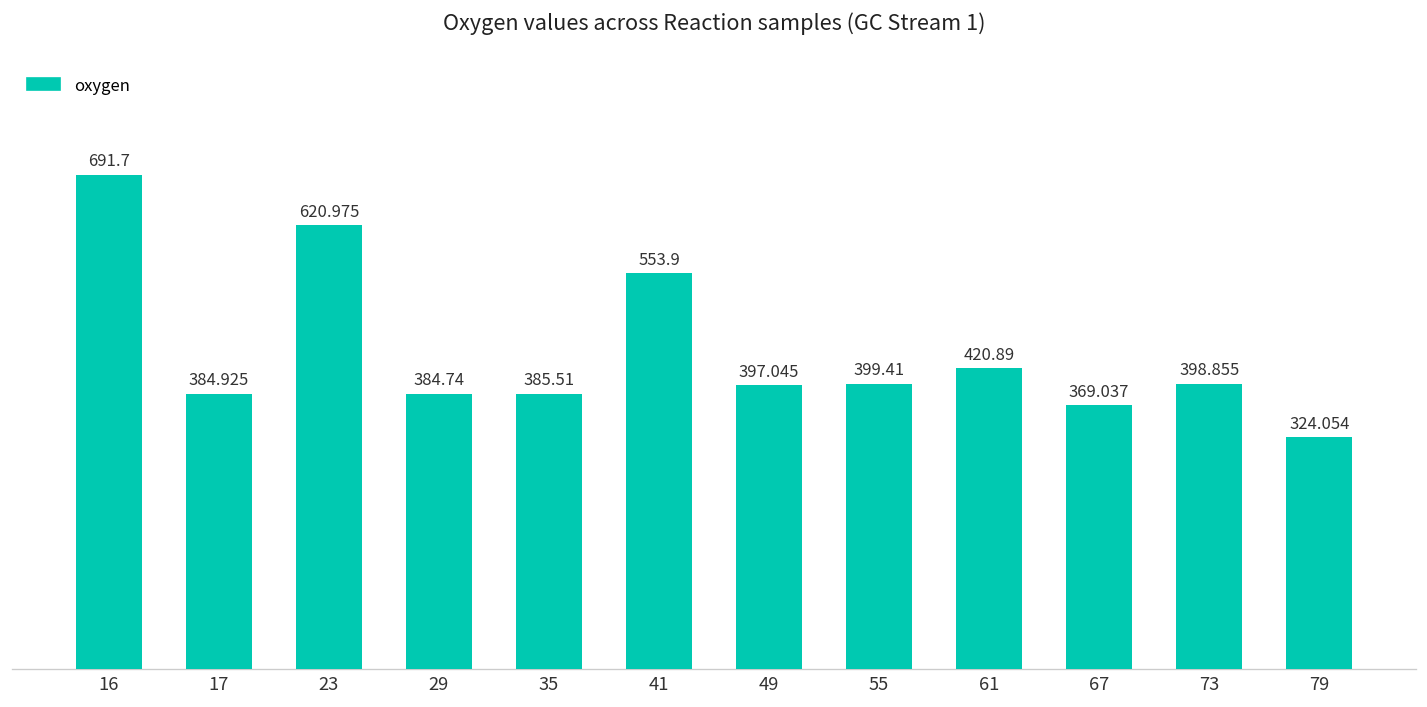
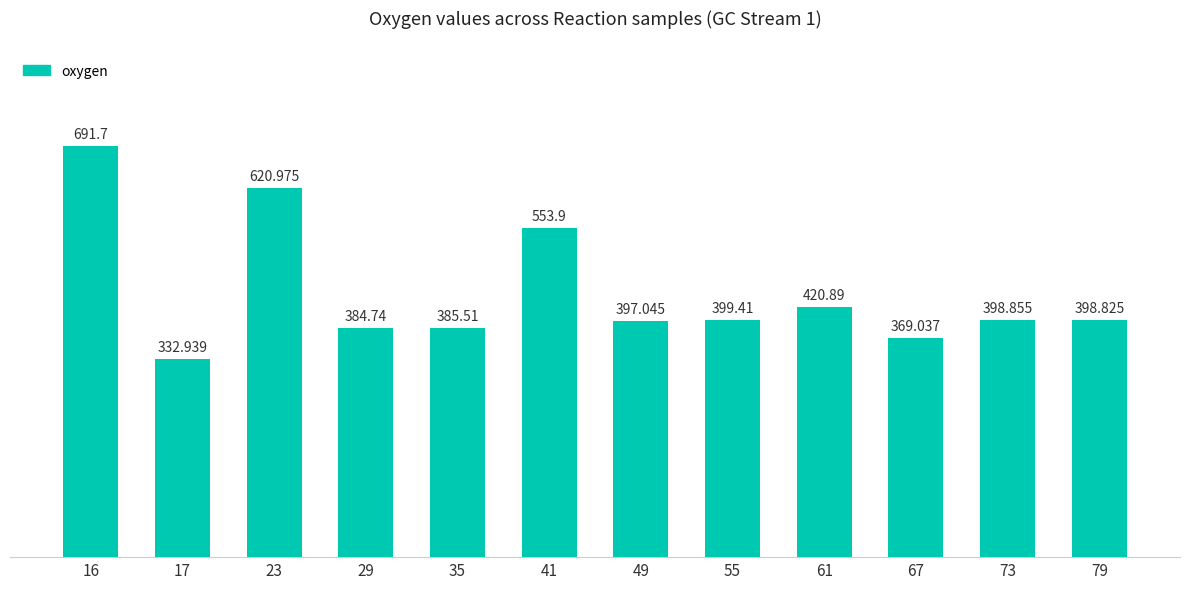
17: 384.925 -> 332.939
79: 324.054 -> 398.825
